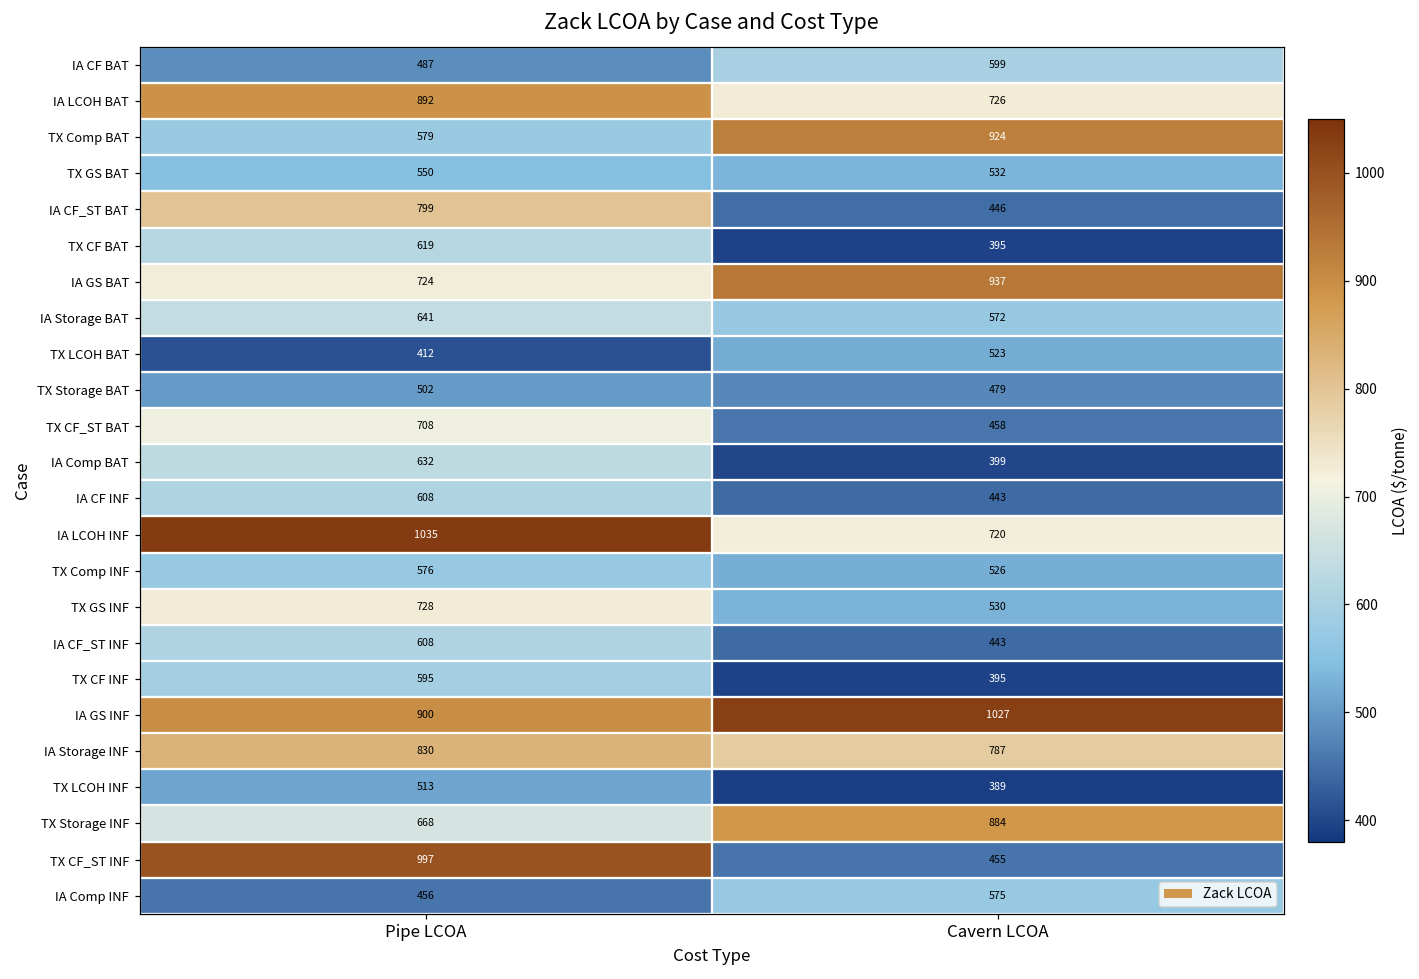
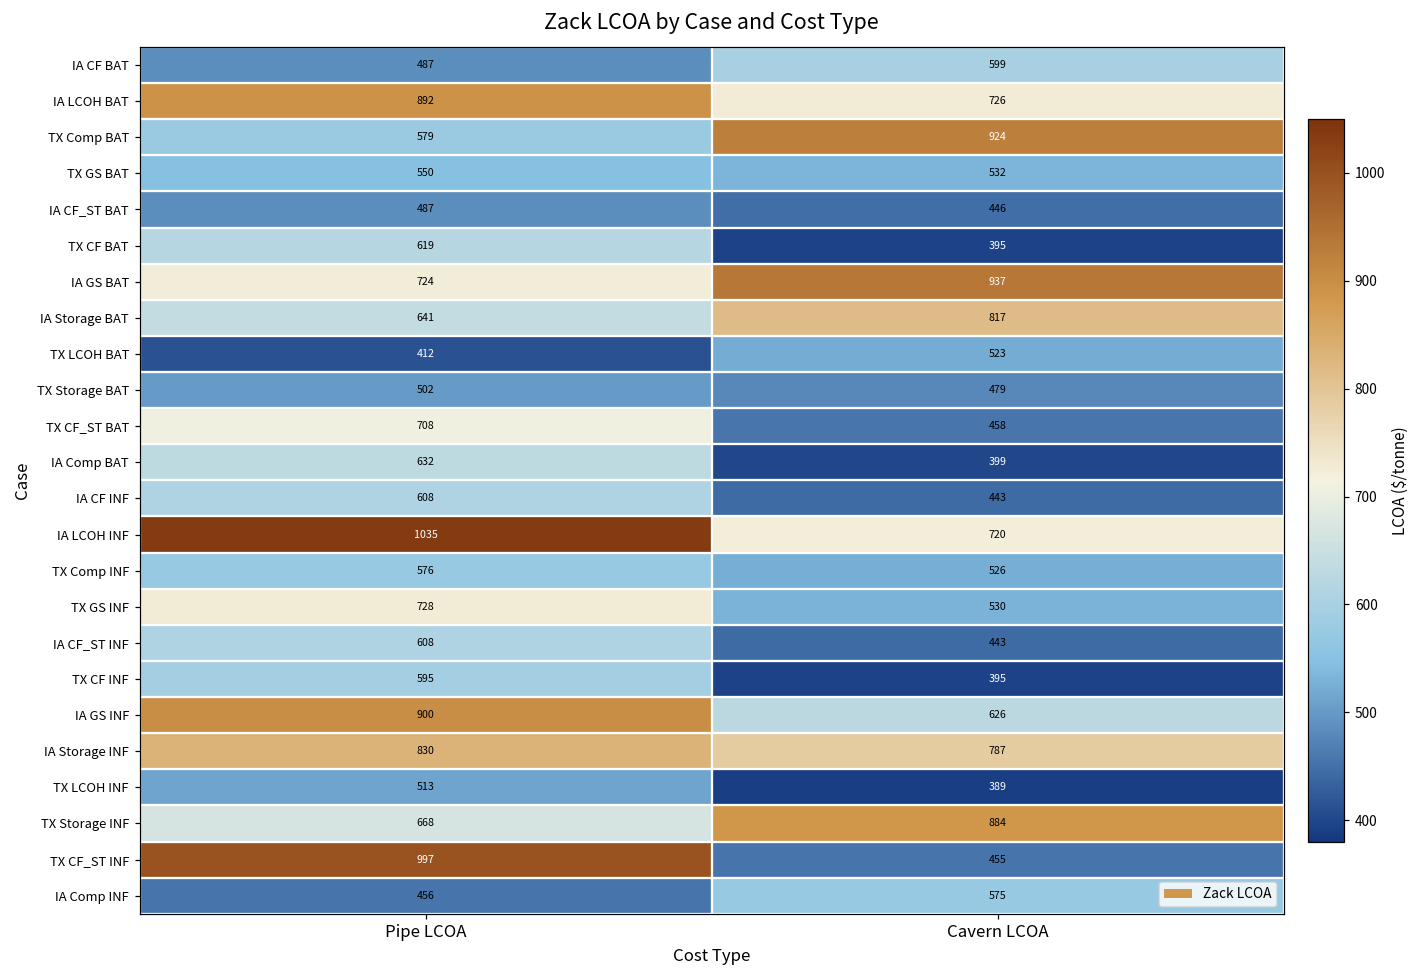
IA CF_ST BAT, Pipe LCOA: 799 -> 487
IA Storage BAT, Cavern LCOA: 572 -> 817
IA GS INF, Cavern LCOA: 1027 -> 626
